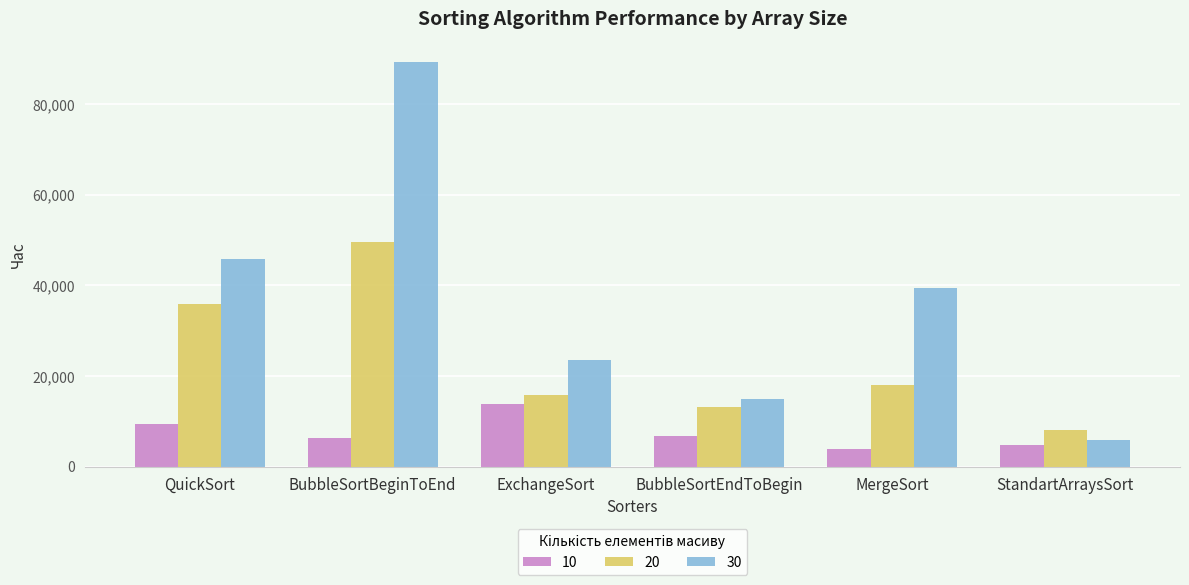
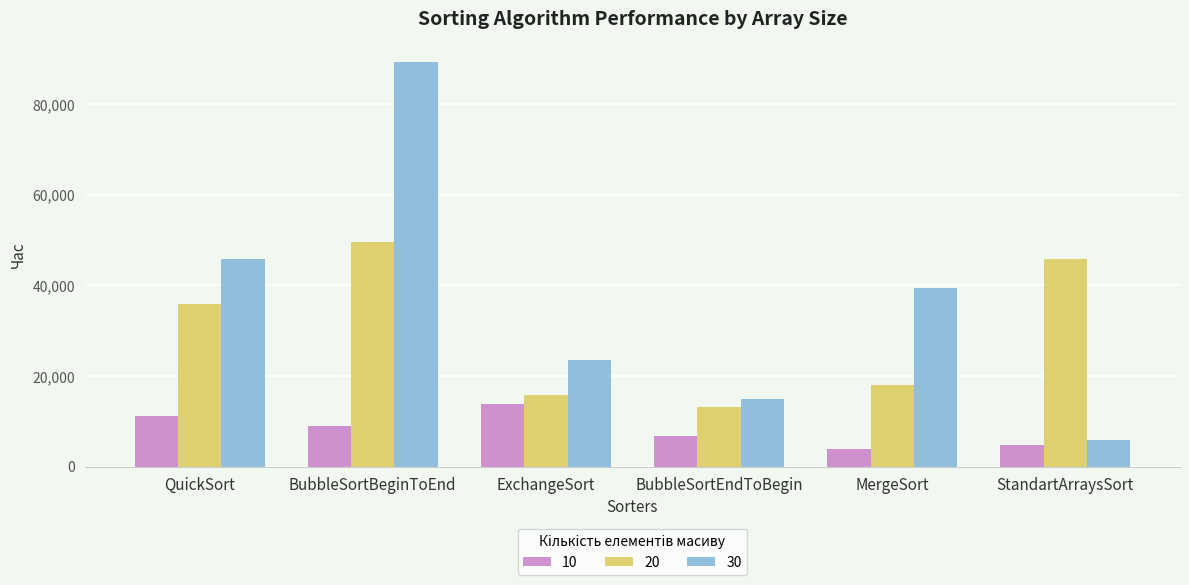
10, QuickSort: 9,000 -> 11,000
10, BubbleSortBeginToEnd: 6,000 -> 9,000
20, StandartArraysSort: 8,000 -> 46,000
